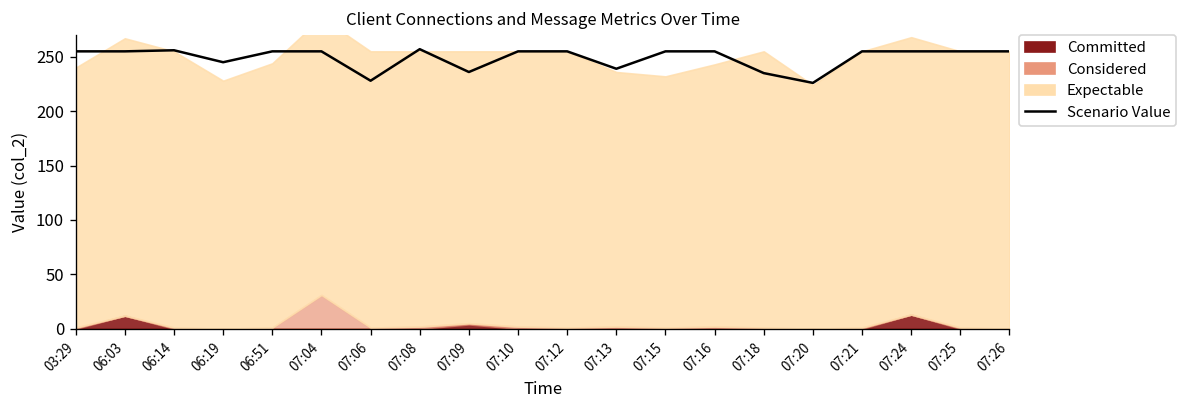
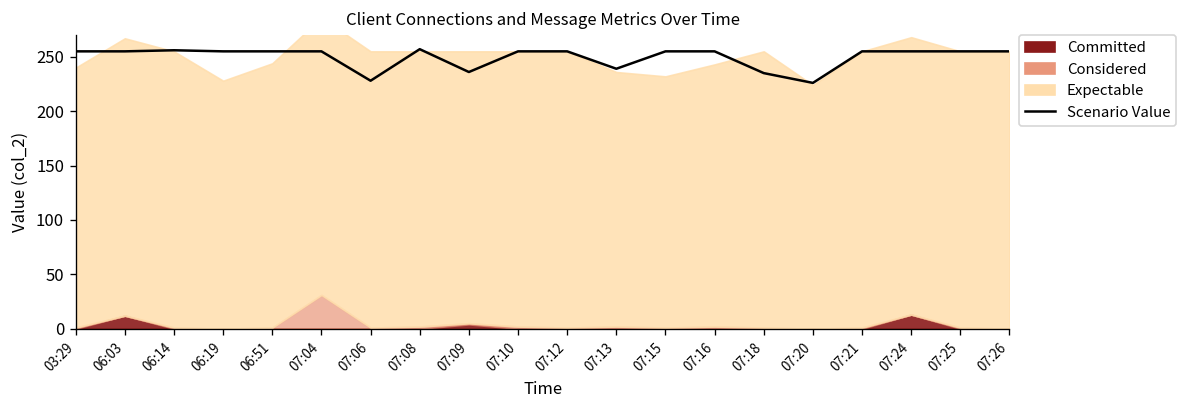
Scenario Value, 06:19: 250 -> 260
